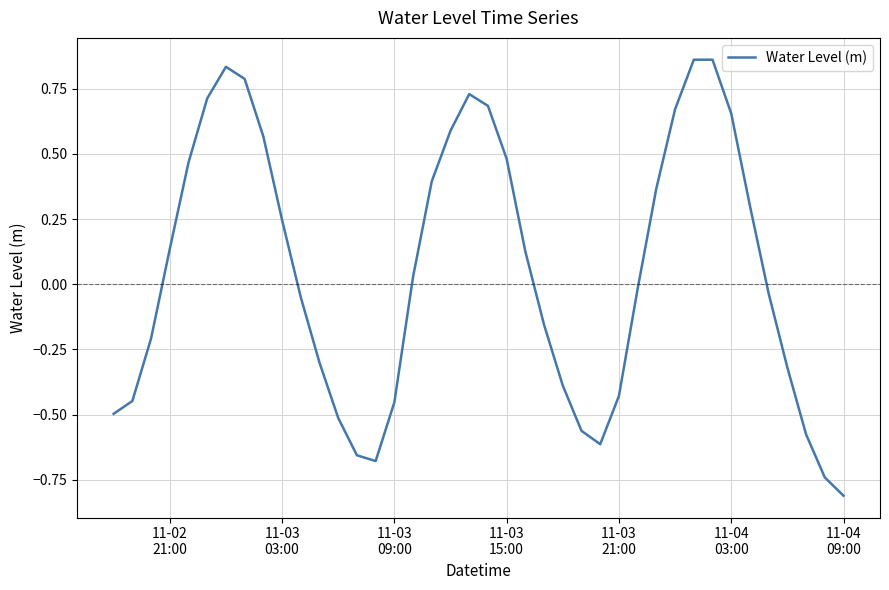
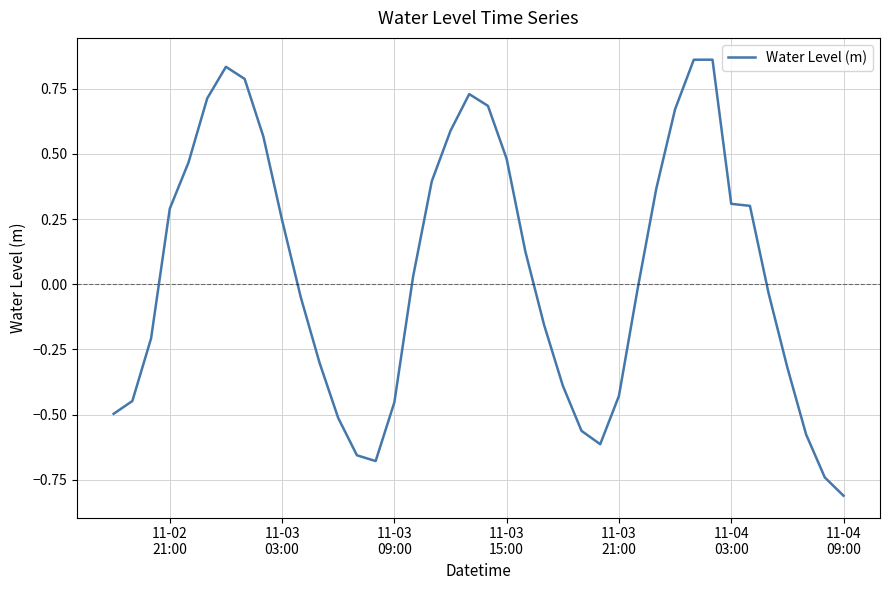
11-02 21:00: 0.14 -> 0.29
11-04 03:00: 0.66 -> 0.31
